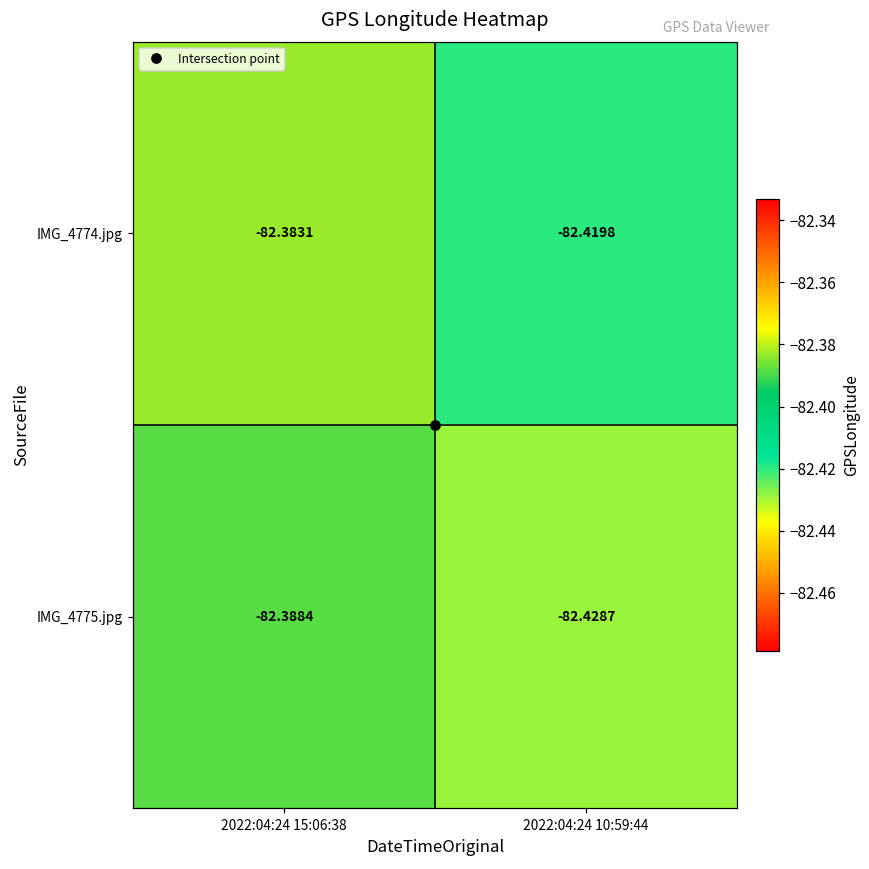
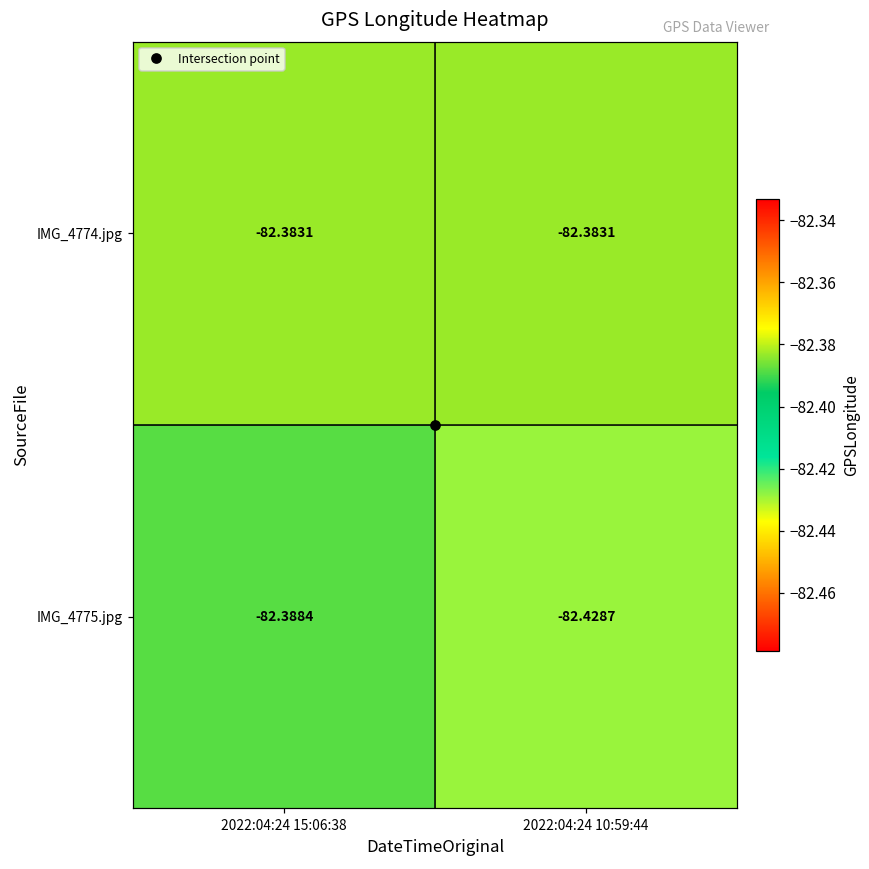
IMG_4774.jpg, 2022:04:24 10:59:44: -82.4198 -> -82.3831
